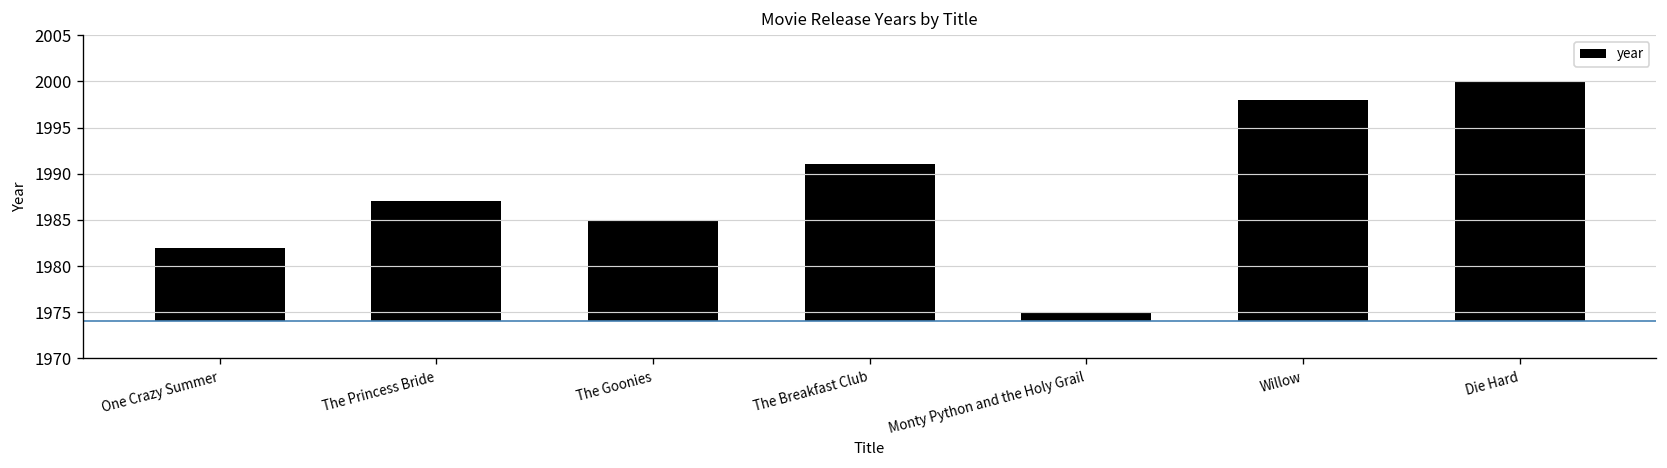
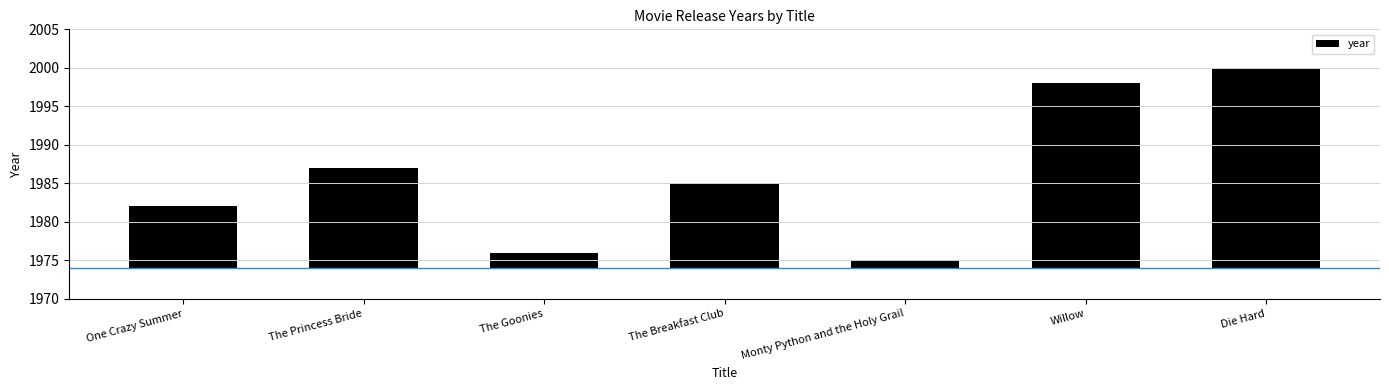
The Goonies: 1985 -> 1976
The Breakfast Club: 1991 -> 1985
